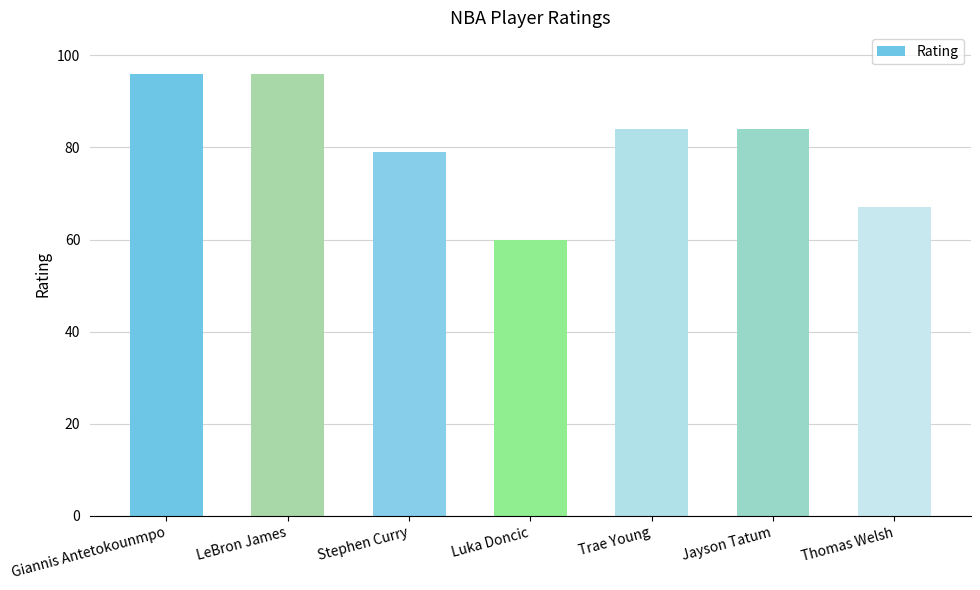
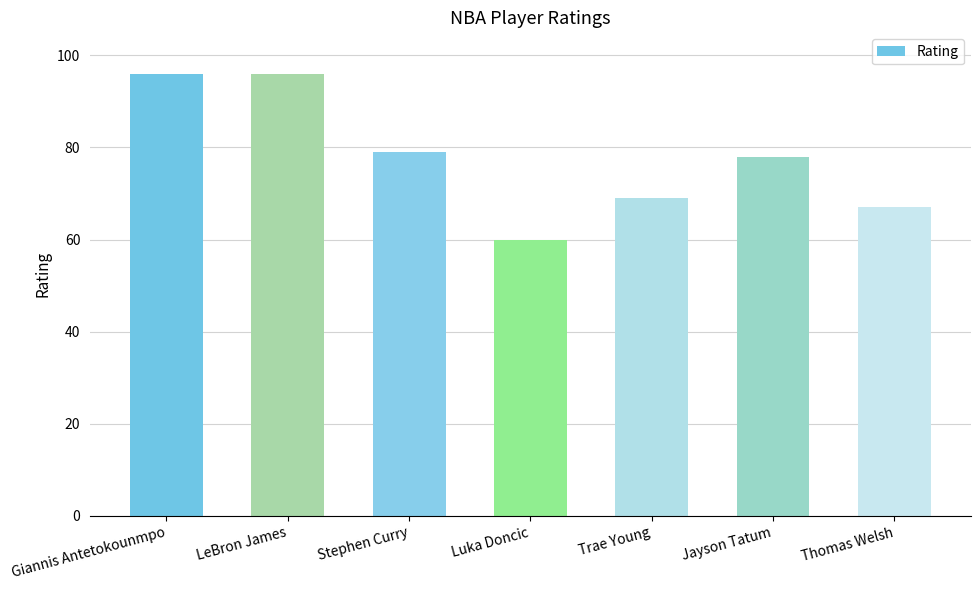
Trae Young: 84 -> 69
Jayson Tatum: 84 -> 78
